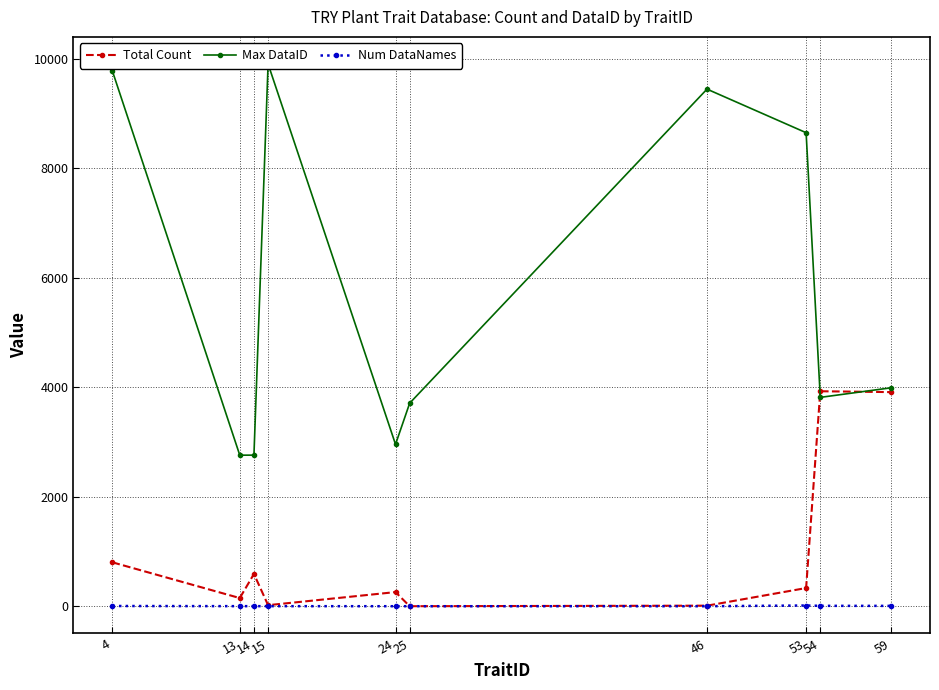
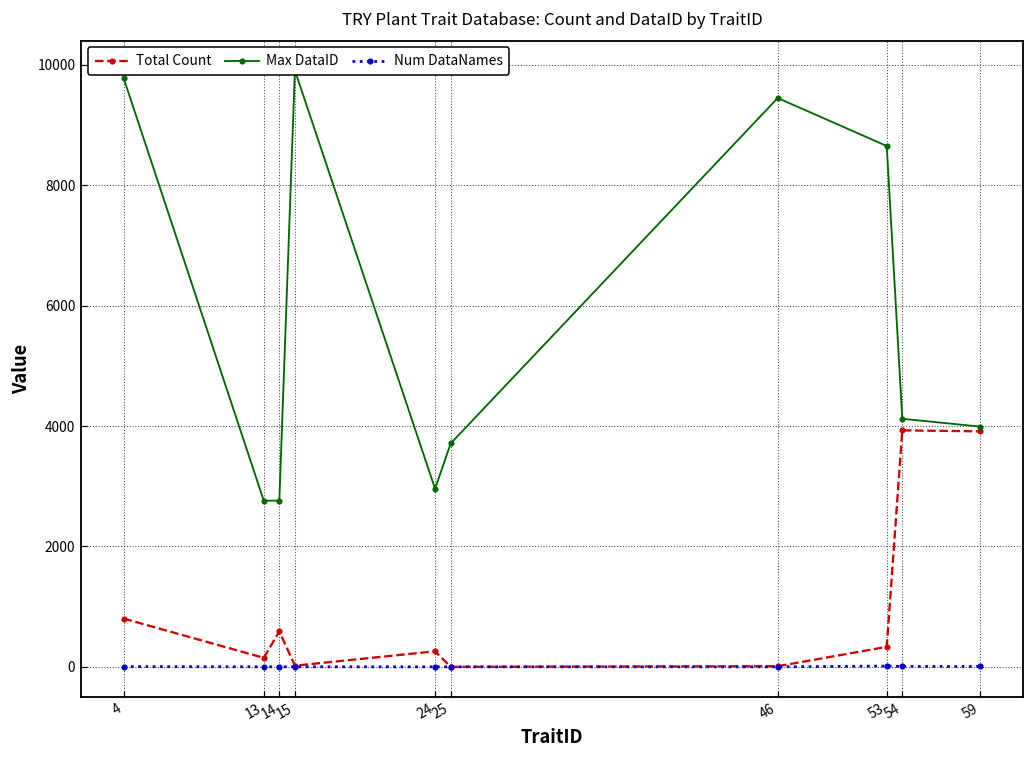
Max DataID, 54: 3800 -> 4100
